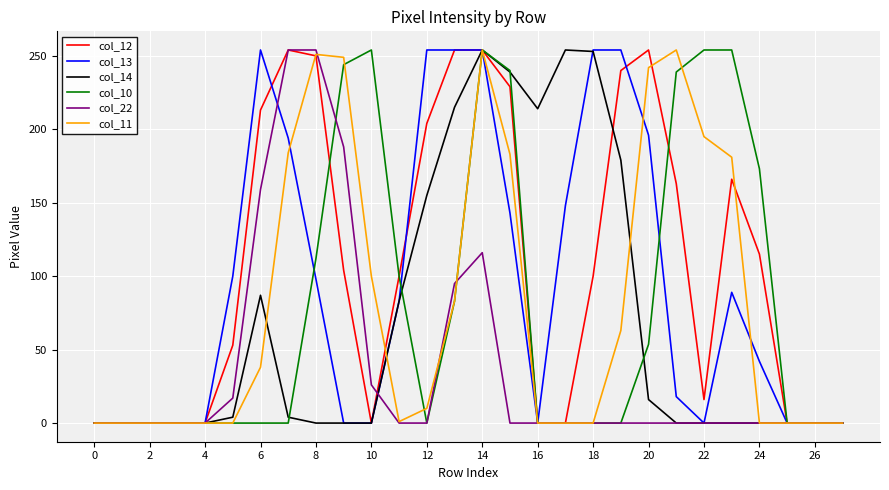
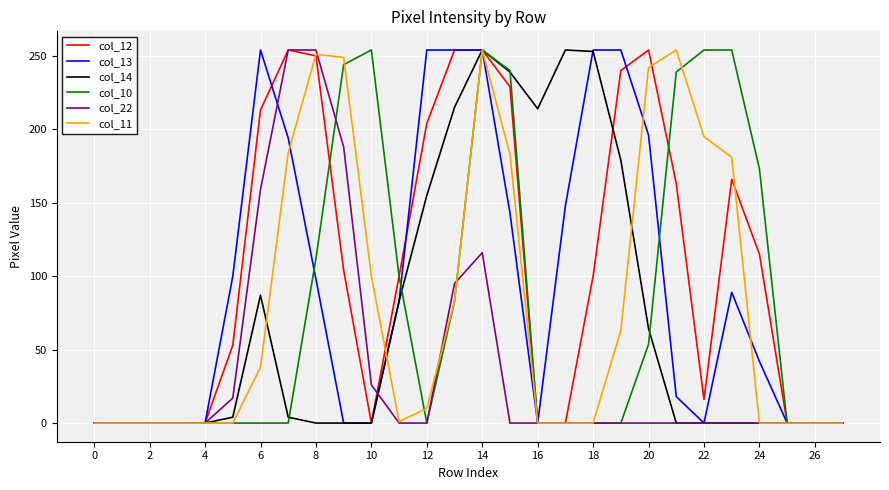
col_14, 20: 16 -> 64
